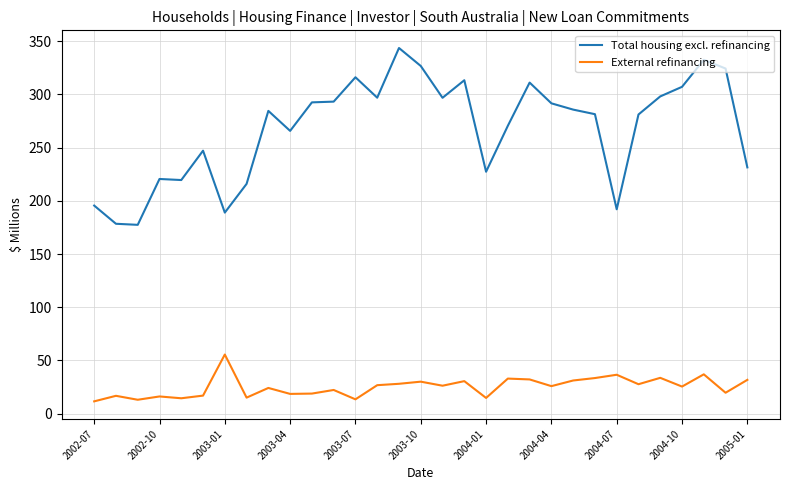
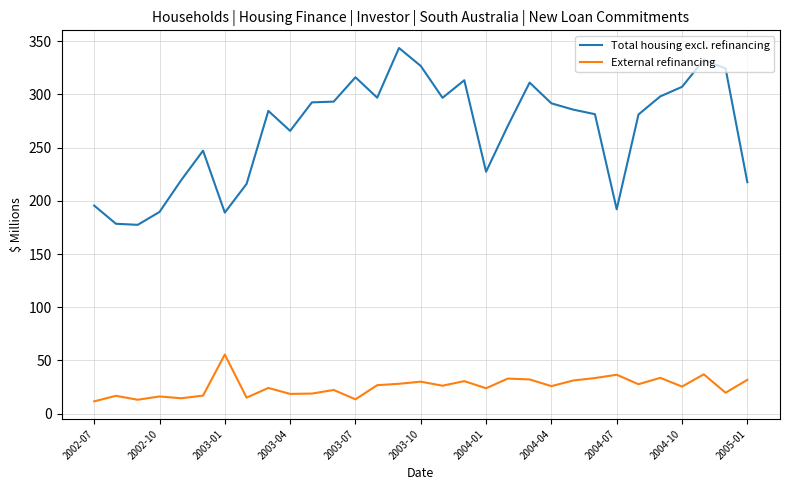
Total housing excl. refinancing, 2002-10: 221 -> 190
External refinancing, 2004-01: 15 -> 24
Total housing excl. refinancing, 2005-01: 232 -> 218
